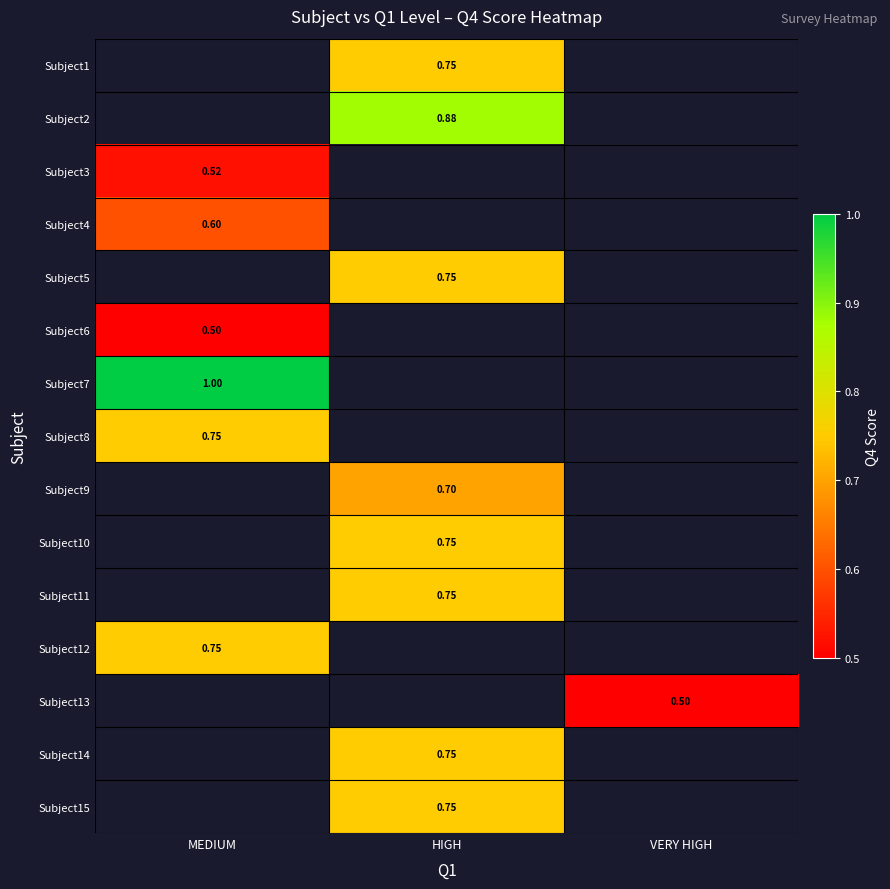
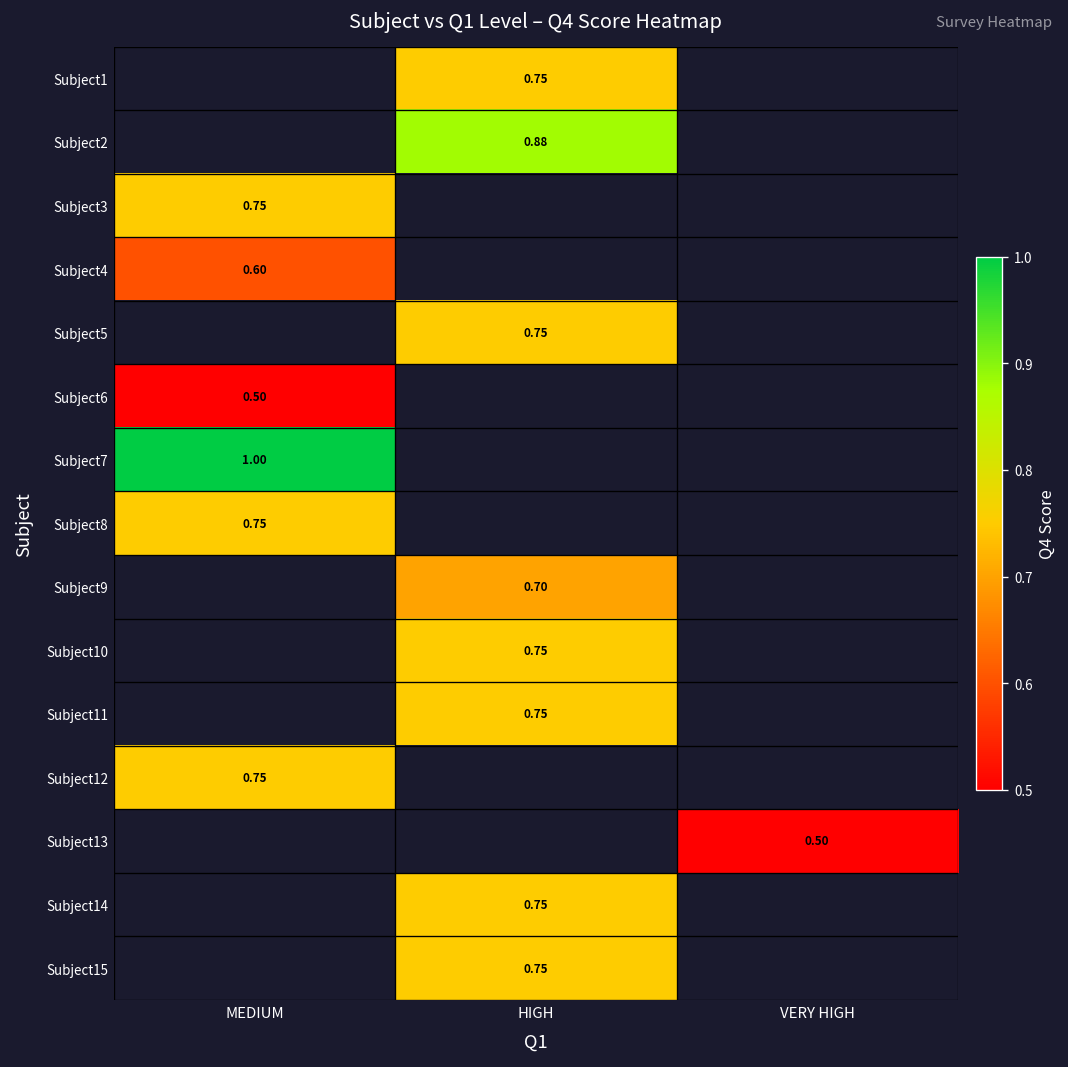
Subject3, MEDIUM: 0.52 -> 0.75
